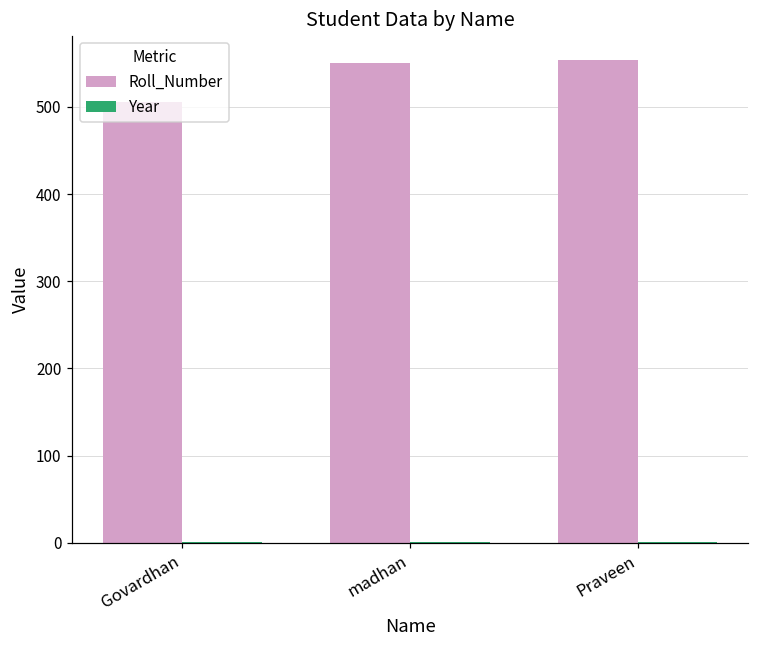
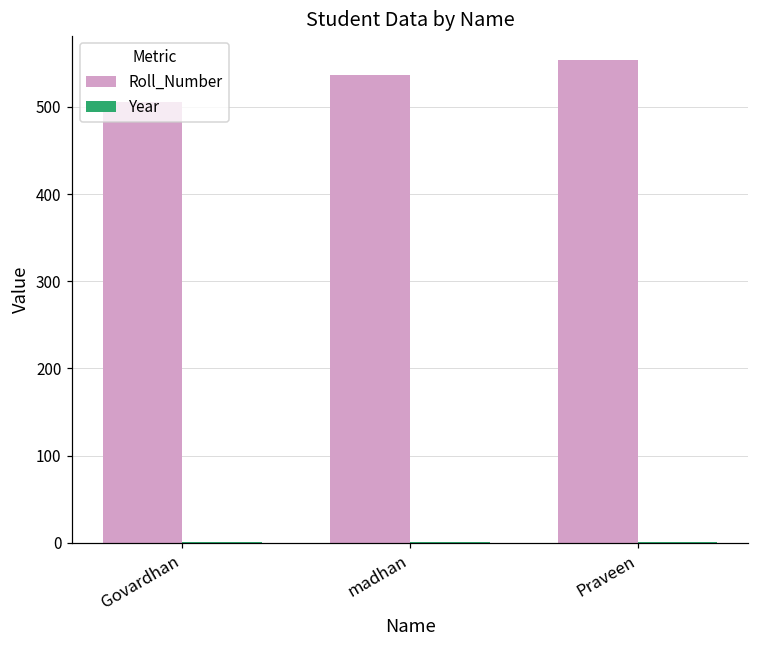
Roll_Number, madhan: 550 -> 540
